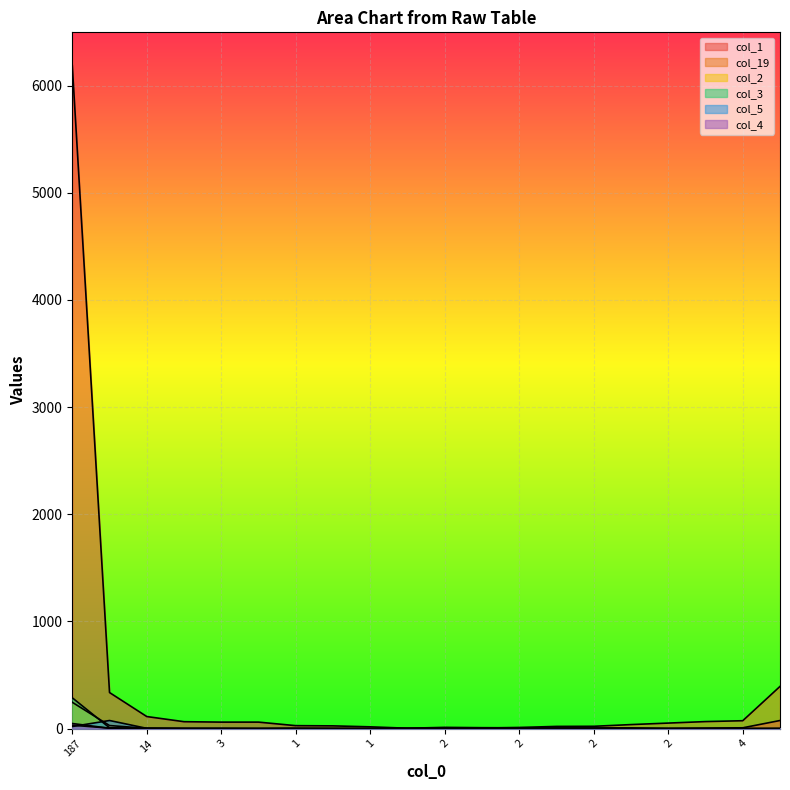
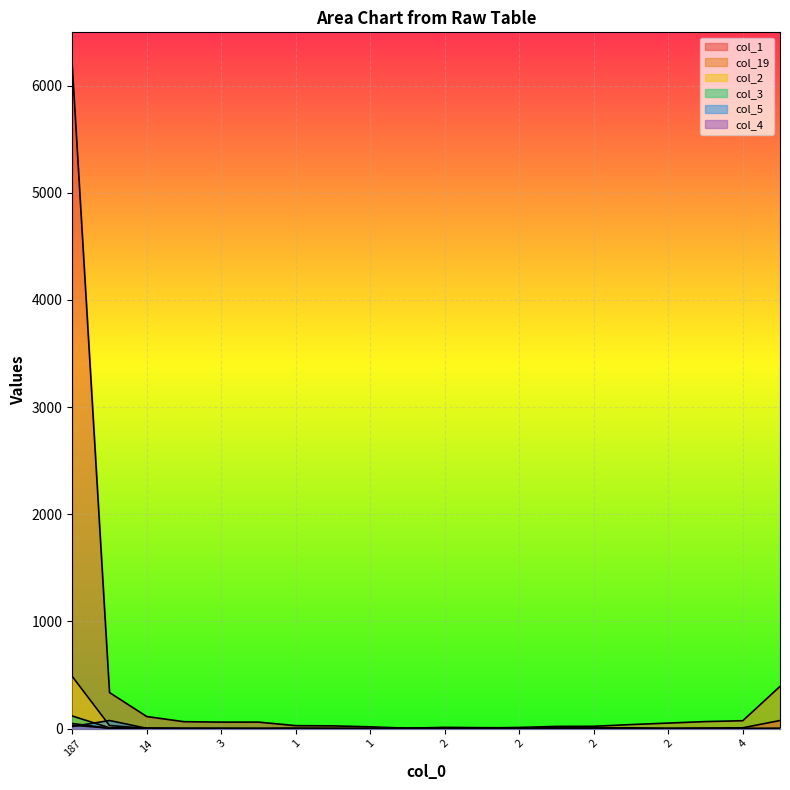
col_2, 187: 250 -> 490
col_3, 187: 290 -> 120
